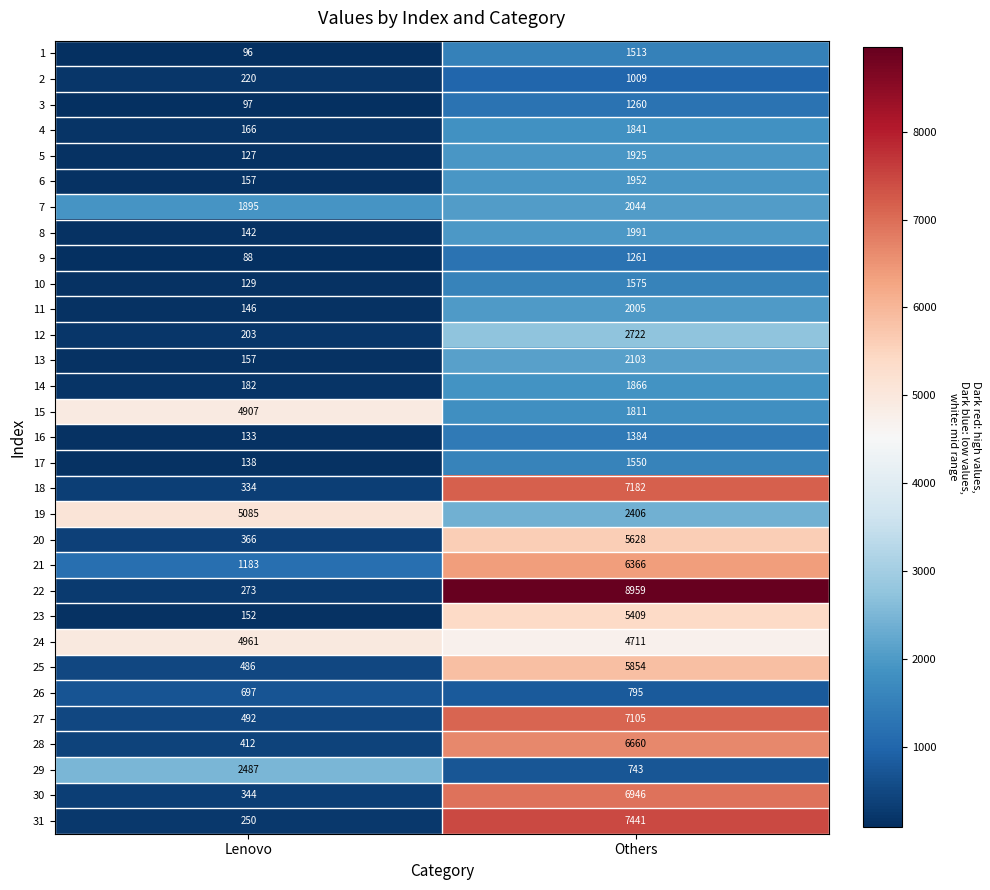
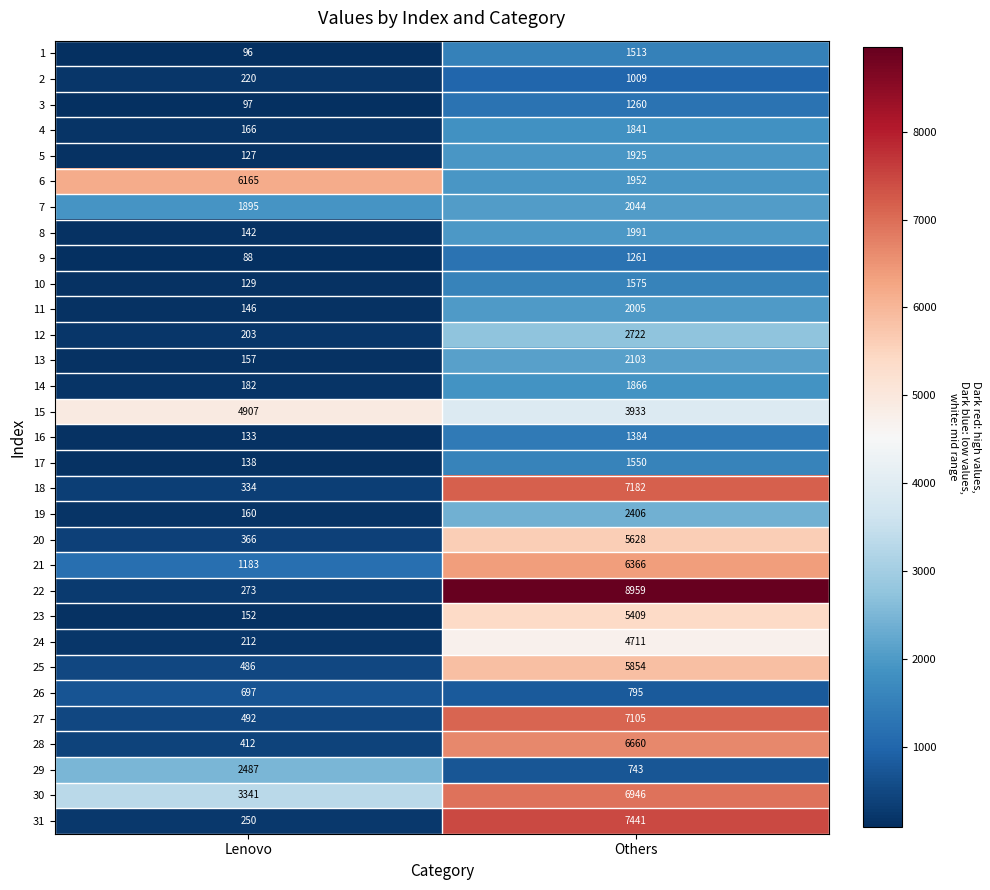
6, Lenovo: 157 -> 6165
15, Others: 1811 -> 3933
19, Lenovo: 5085 -> 160
24, Lenovo: 4961 -> 212
30, Lenovo: 344 -> 3341
